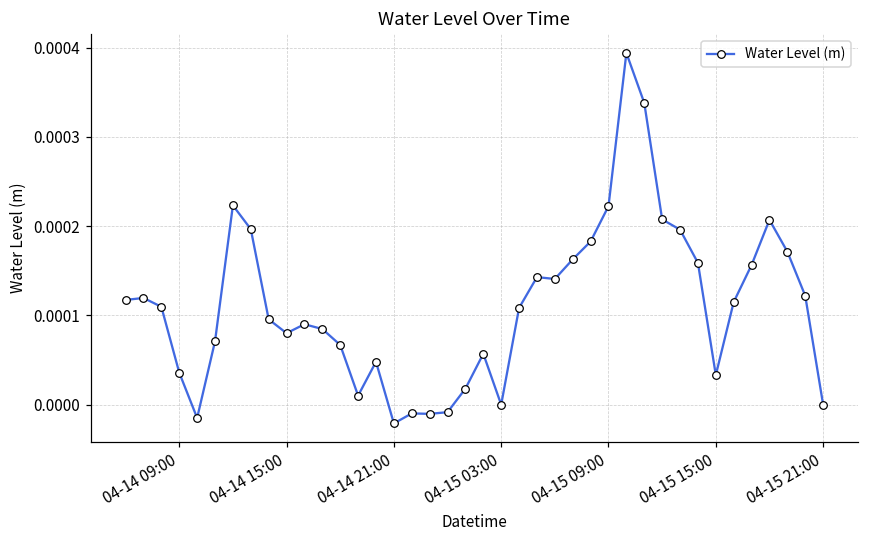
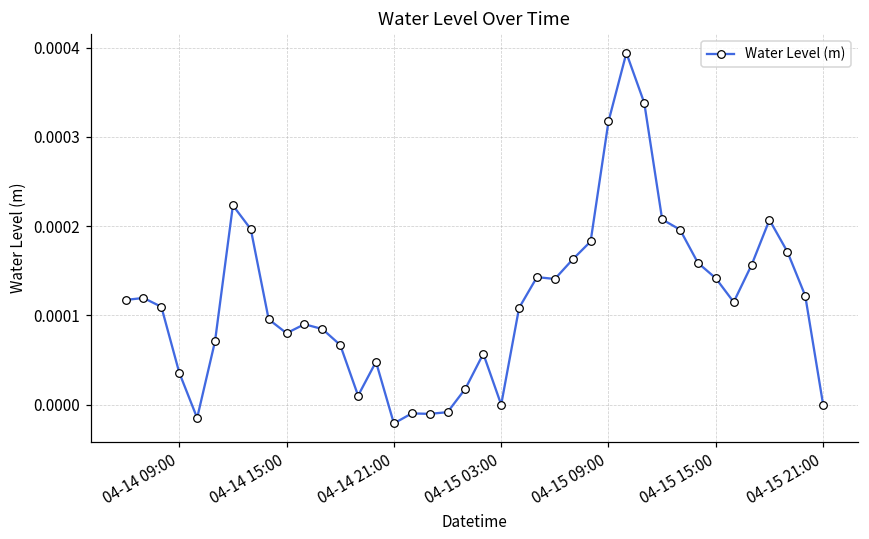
04-15 09:00: 0.00022 -> 0.00032
04-15 15:00: 0.00003 -> 0.00014
